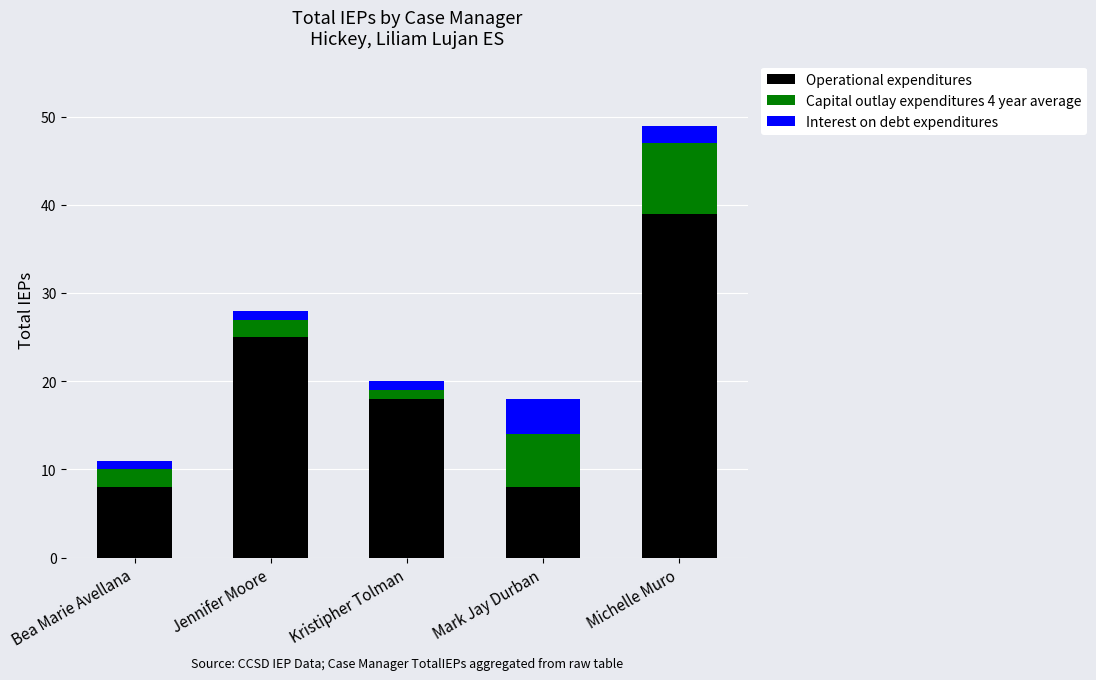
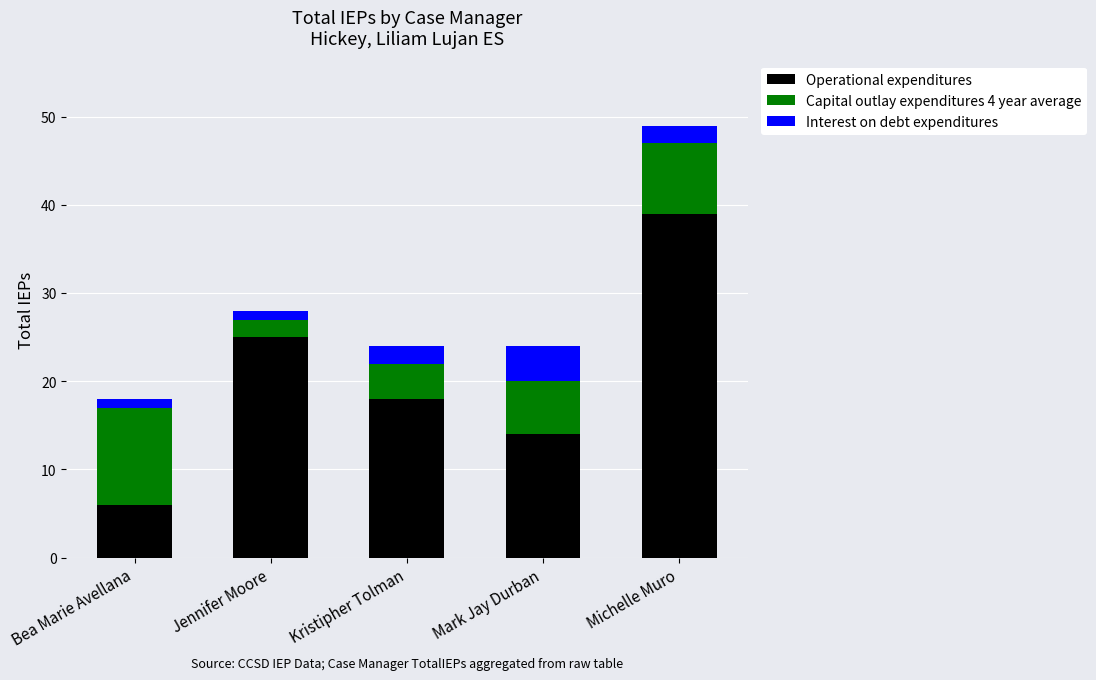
Operational expenditures, Bea Marie Avellana: 8 -> 6
Capital outlay expenditures 4 year average, Bea Marie Avellana: 2 -> 11
Capital outlay expenditures 4 year average, Kristipher Tolman: 1 -> 4
Interest on debt expenditures, Kristipher Tolman: 1 -> 2
Operational expenditures, Mark Jay Durban: 8 -> 14
